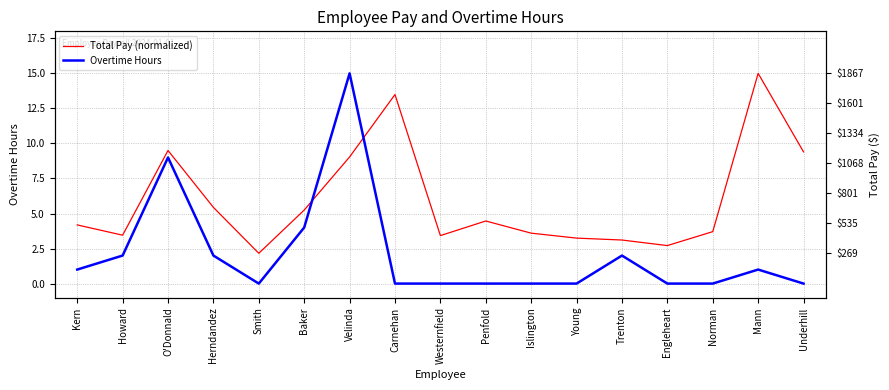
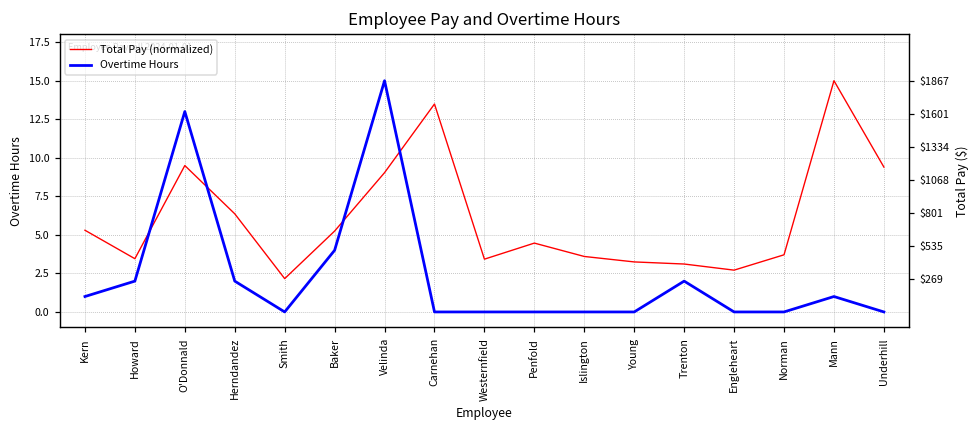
Total Pay (normalized), Kern: 4.2 -> 5.3
Overtime Hours, O'Donnald: 9 -> 13
Total Pay (normalized), Herndandez: 5.4 -> 6.4
